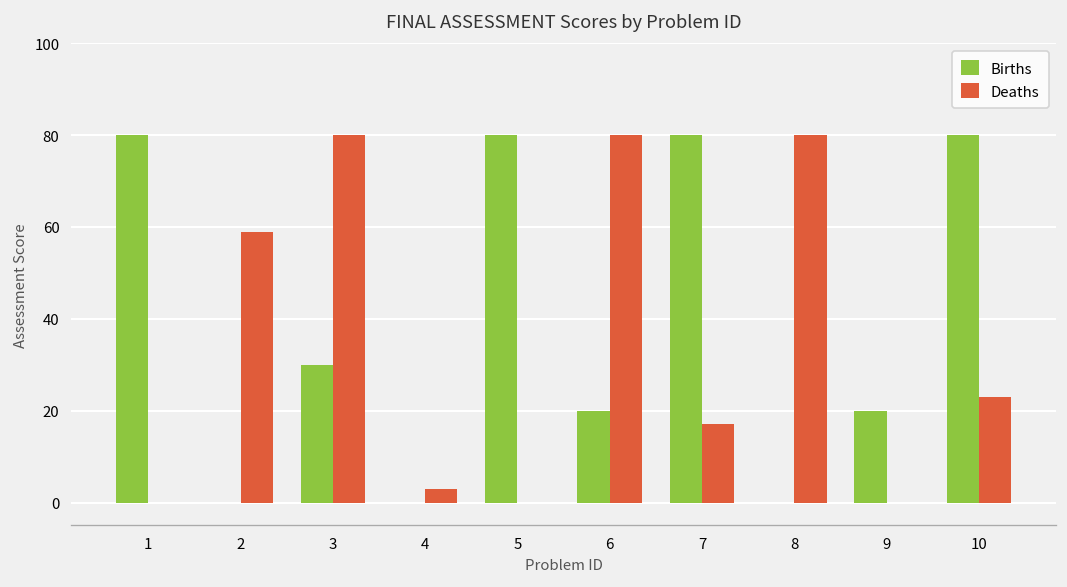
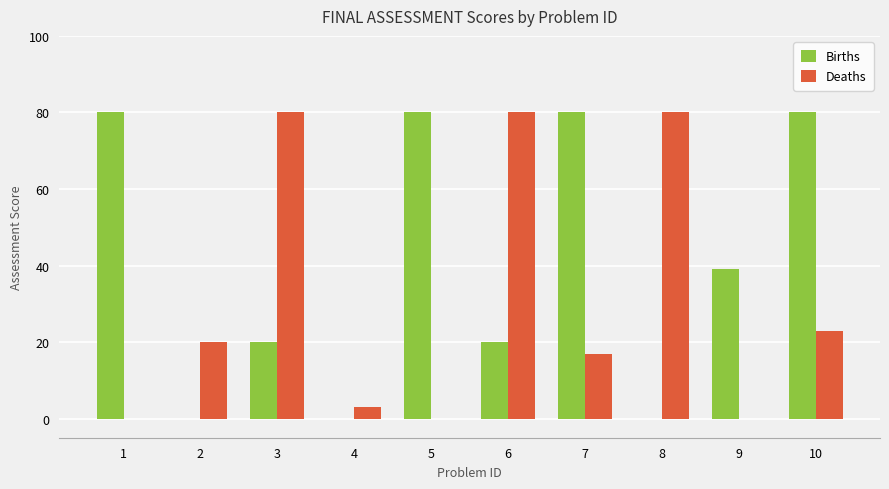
Deaths, 2: 59 -> 20
Births, 3: 30 -> 20
Births, 9: 20 -> 39
